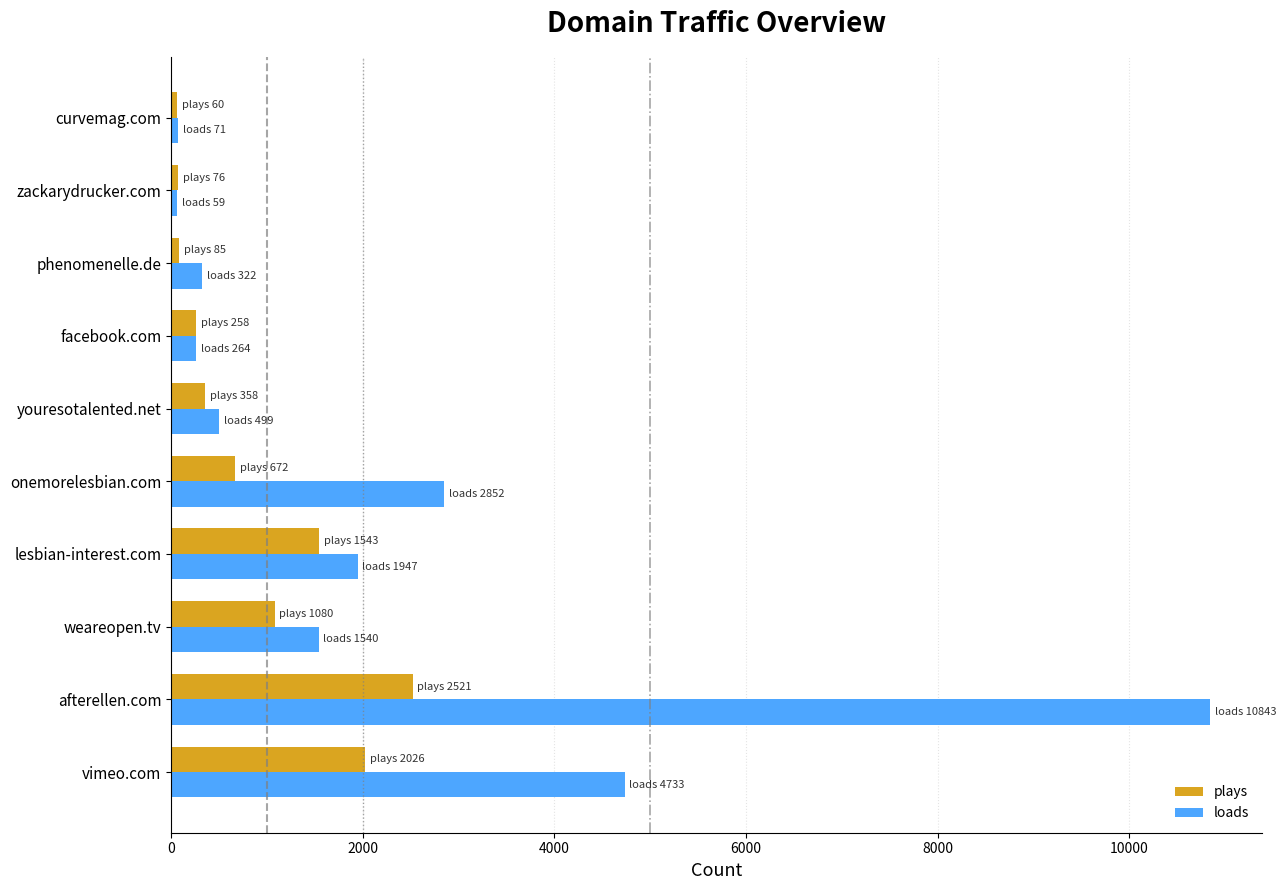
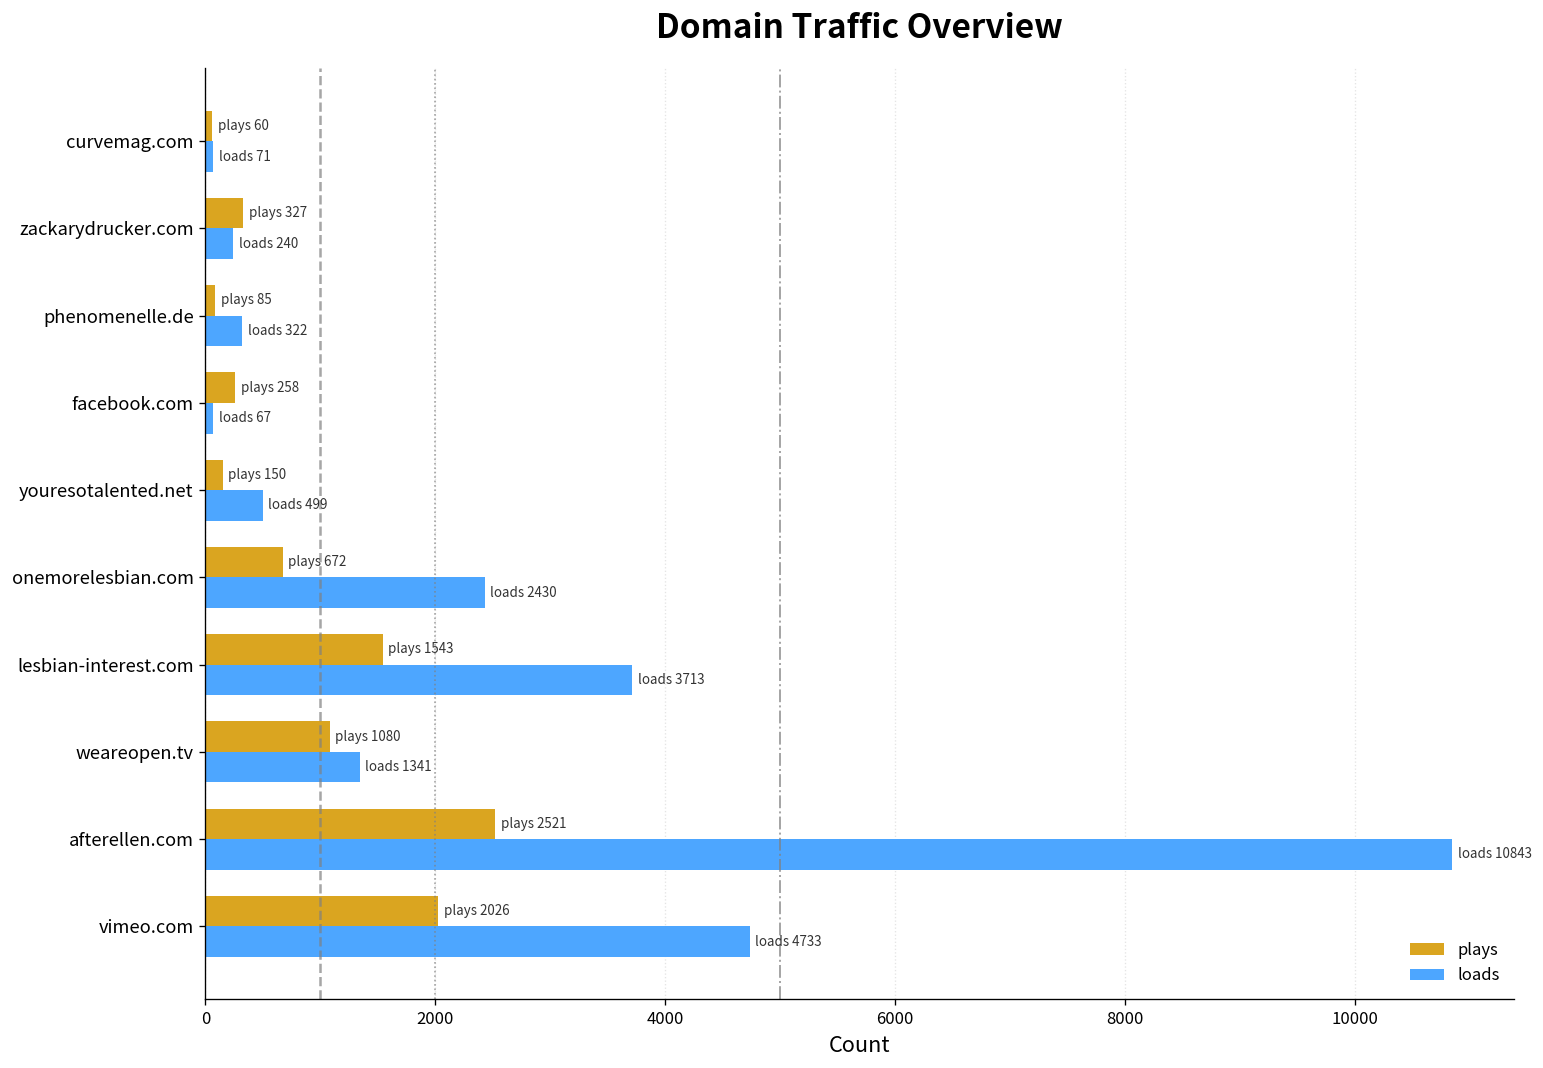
plays, zackarydrucker.com: 76 -> 327
loads, zackarydrucker.com: 59 -> 240
loads, facebook.com: 264 -> 67
plays, youresotalented.net: 358 -> 150
loads, onemorelesbian.com: 2852 -> 2430
loads, lesbian-interest.com: 1947 -> 3713
loads, weareopen.tv: 1540 -> 1341
